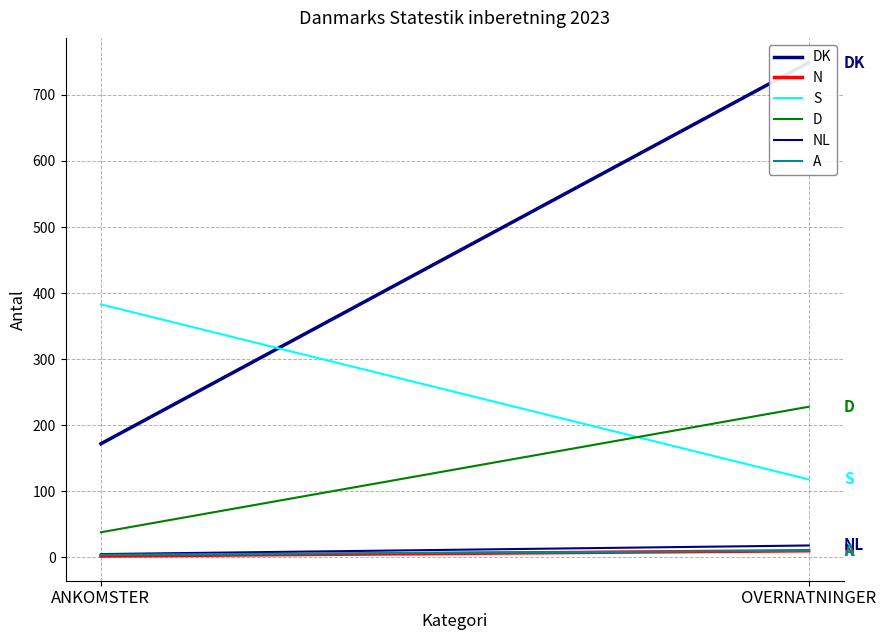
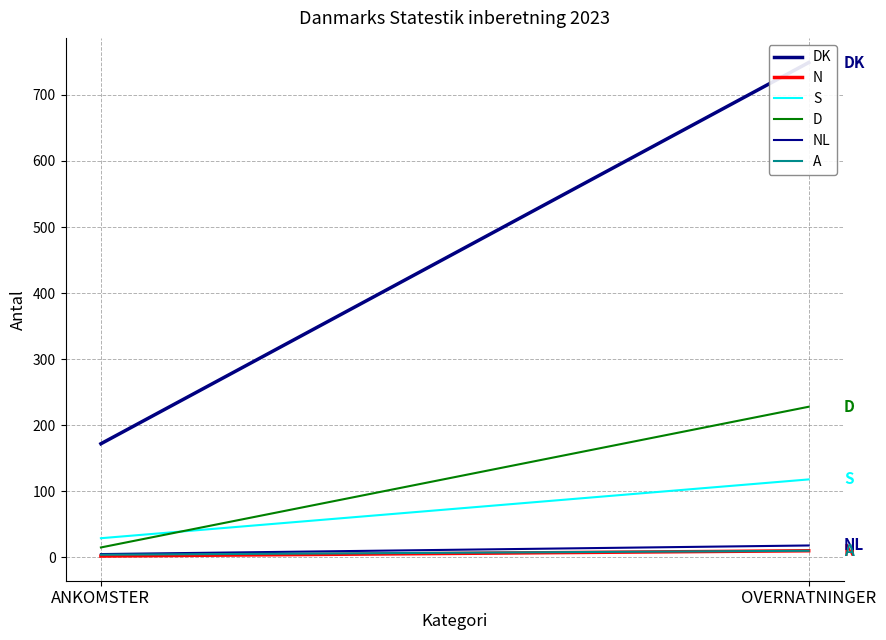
S, ANKOMSTER: 380 -> 30
D, ANKOMSTER: 40 -> 20
